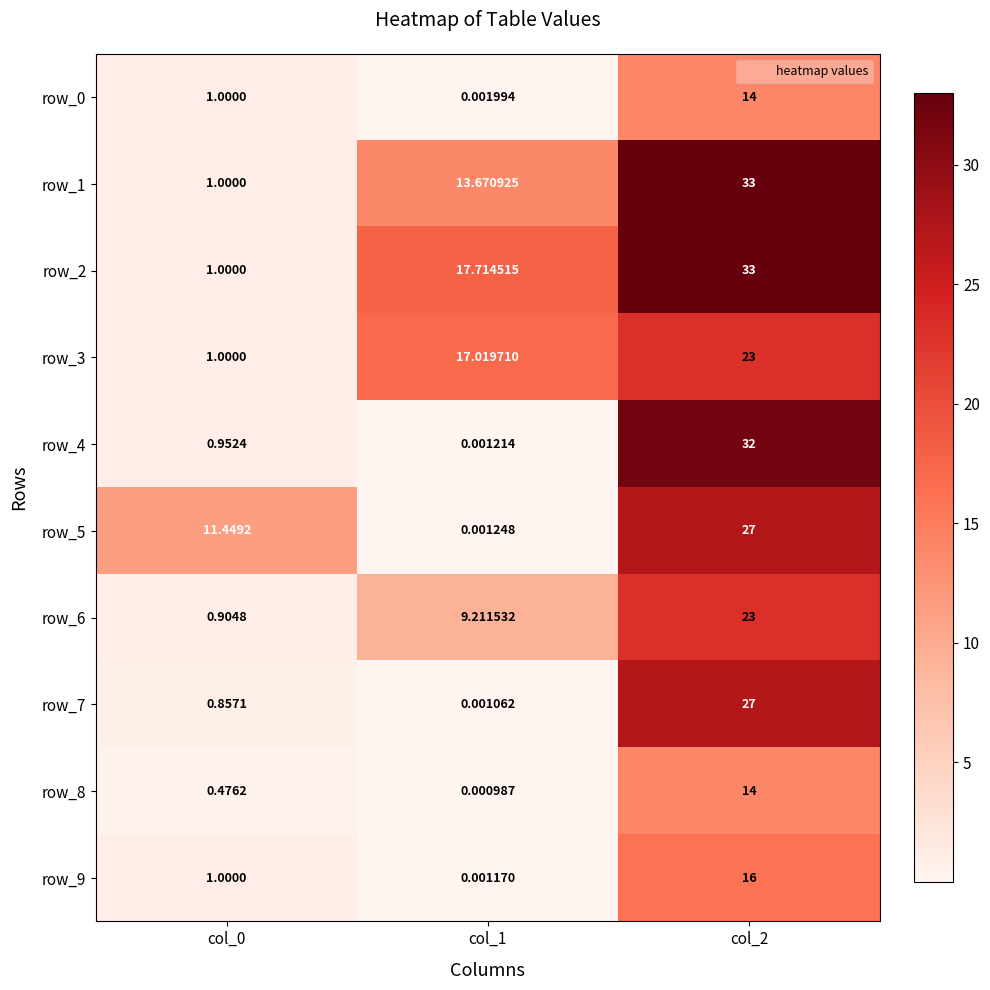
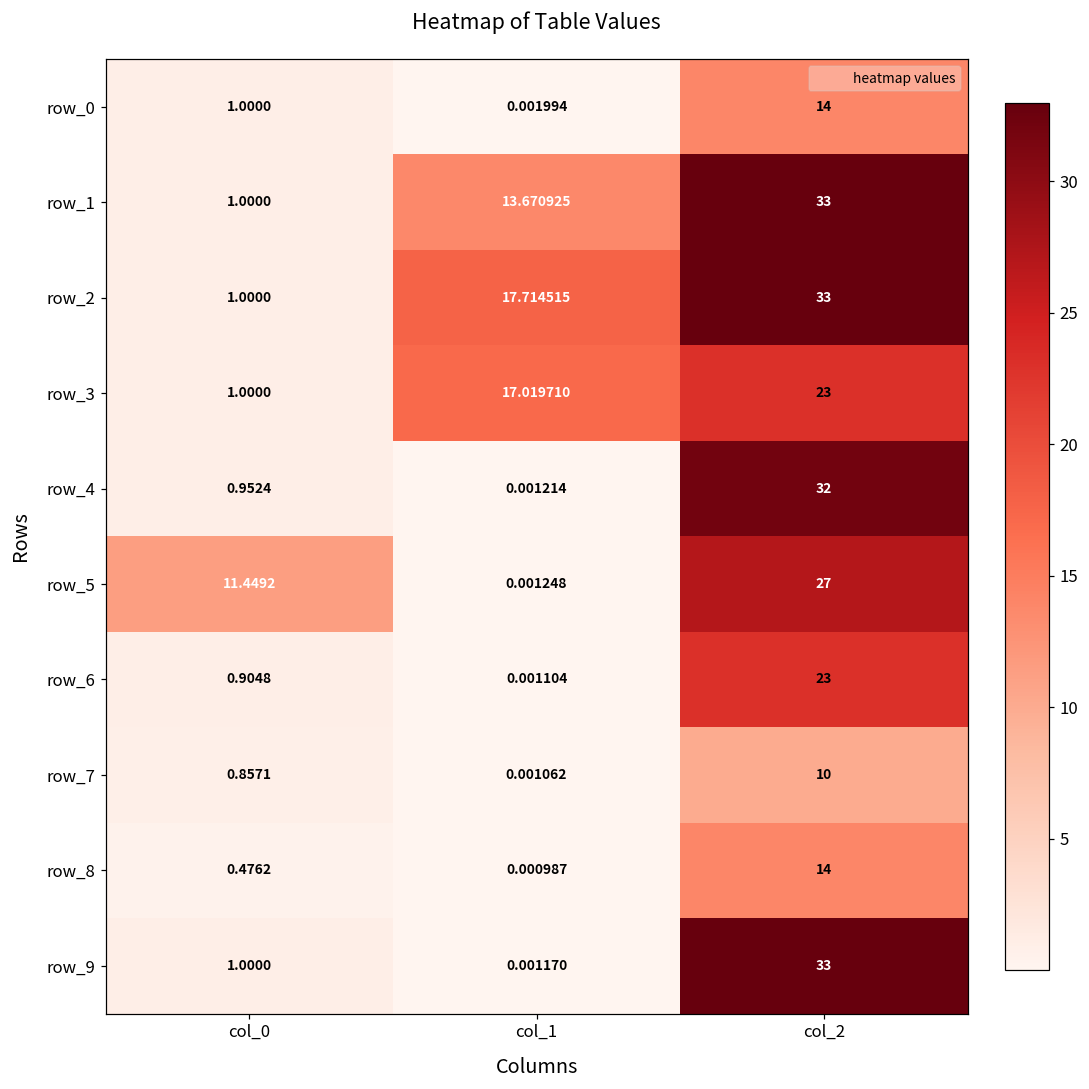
row_6, col_1: 9.211532 -> 0.001104
row_7, col_2: 27 -> 10
row_9, col_2: 16 -> 33
